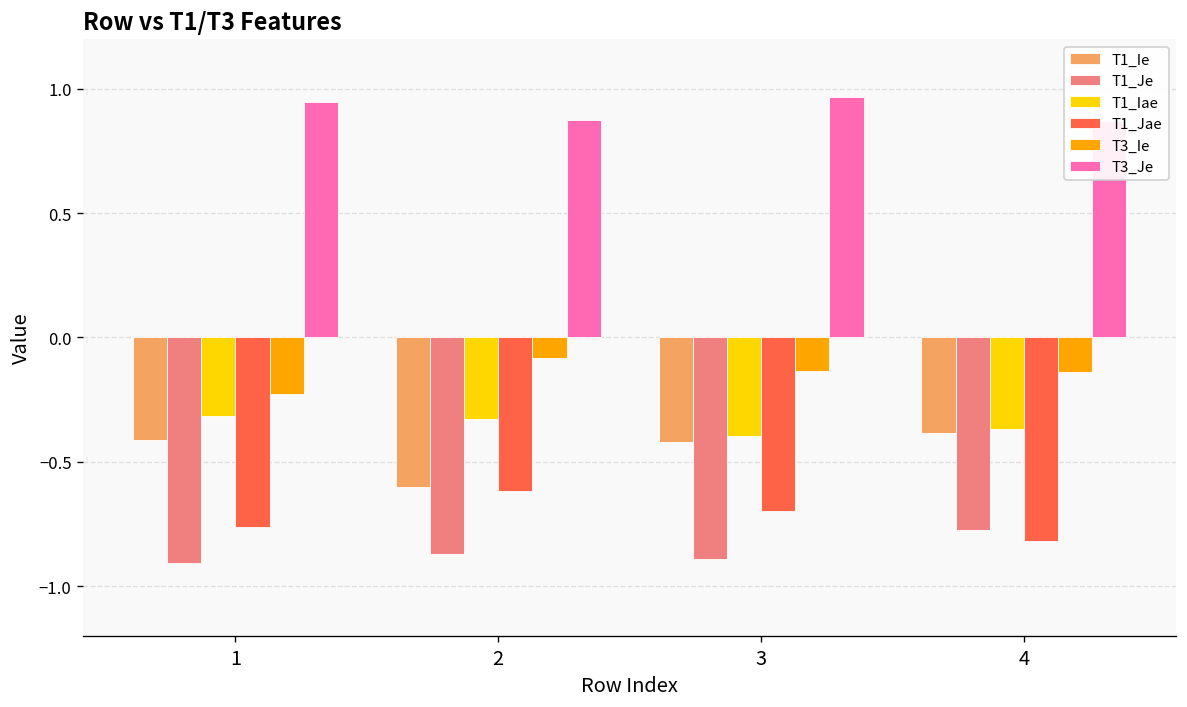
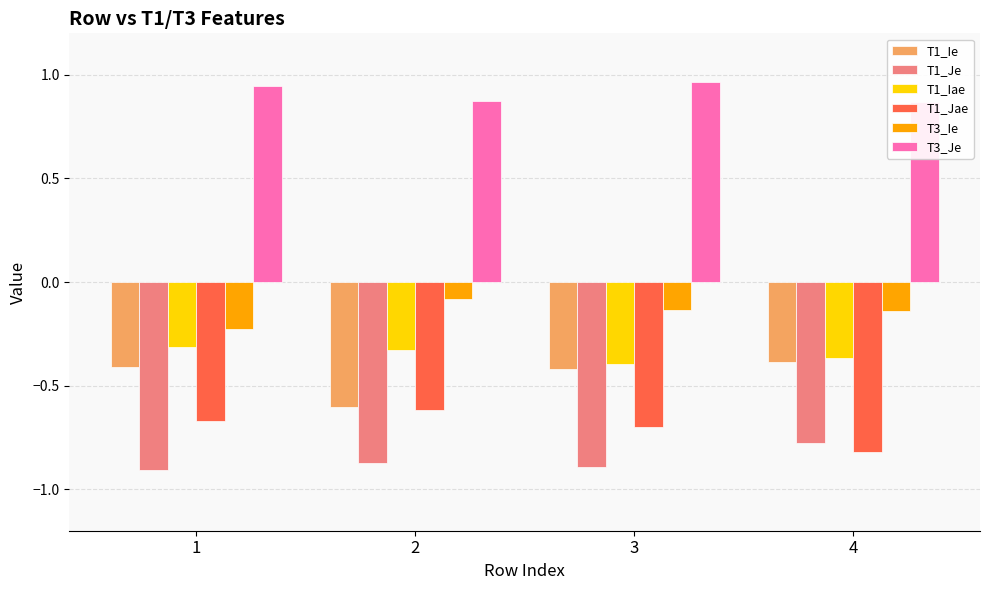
T1_Jae, 1: -0.76 -> -0.67
